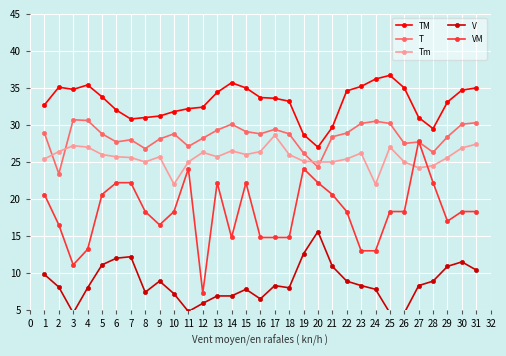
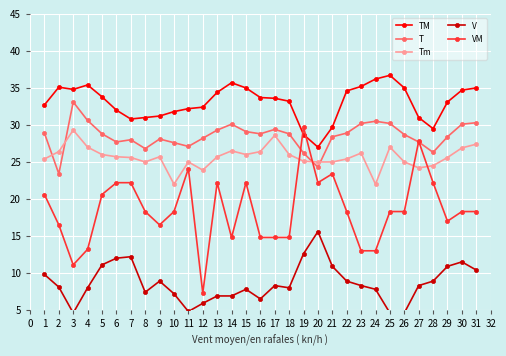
T, 3: 31 -> 33
Tm, 3: 27 -> 29
T, 10: 29 -> 28
Tm, 12: 26 -> 24
VM, 19: 24 -> 30
VM, 21: 21 -> 23
T, 26: 28 -> 29
